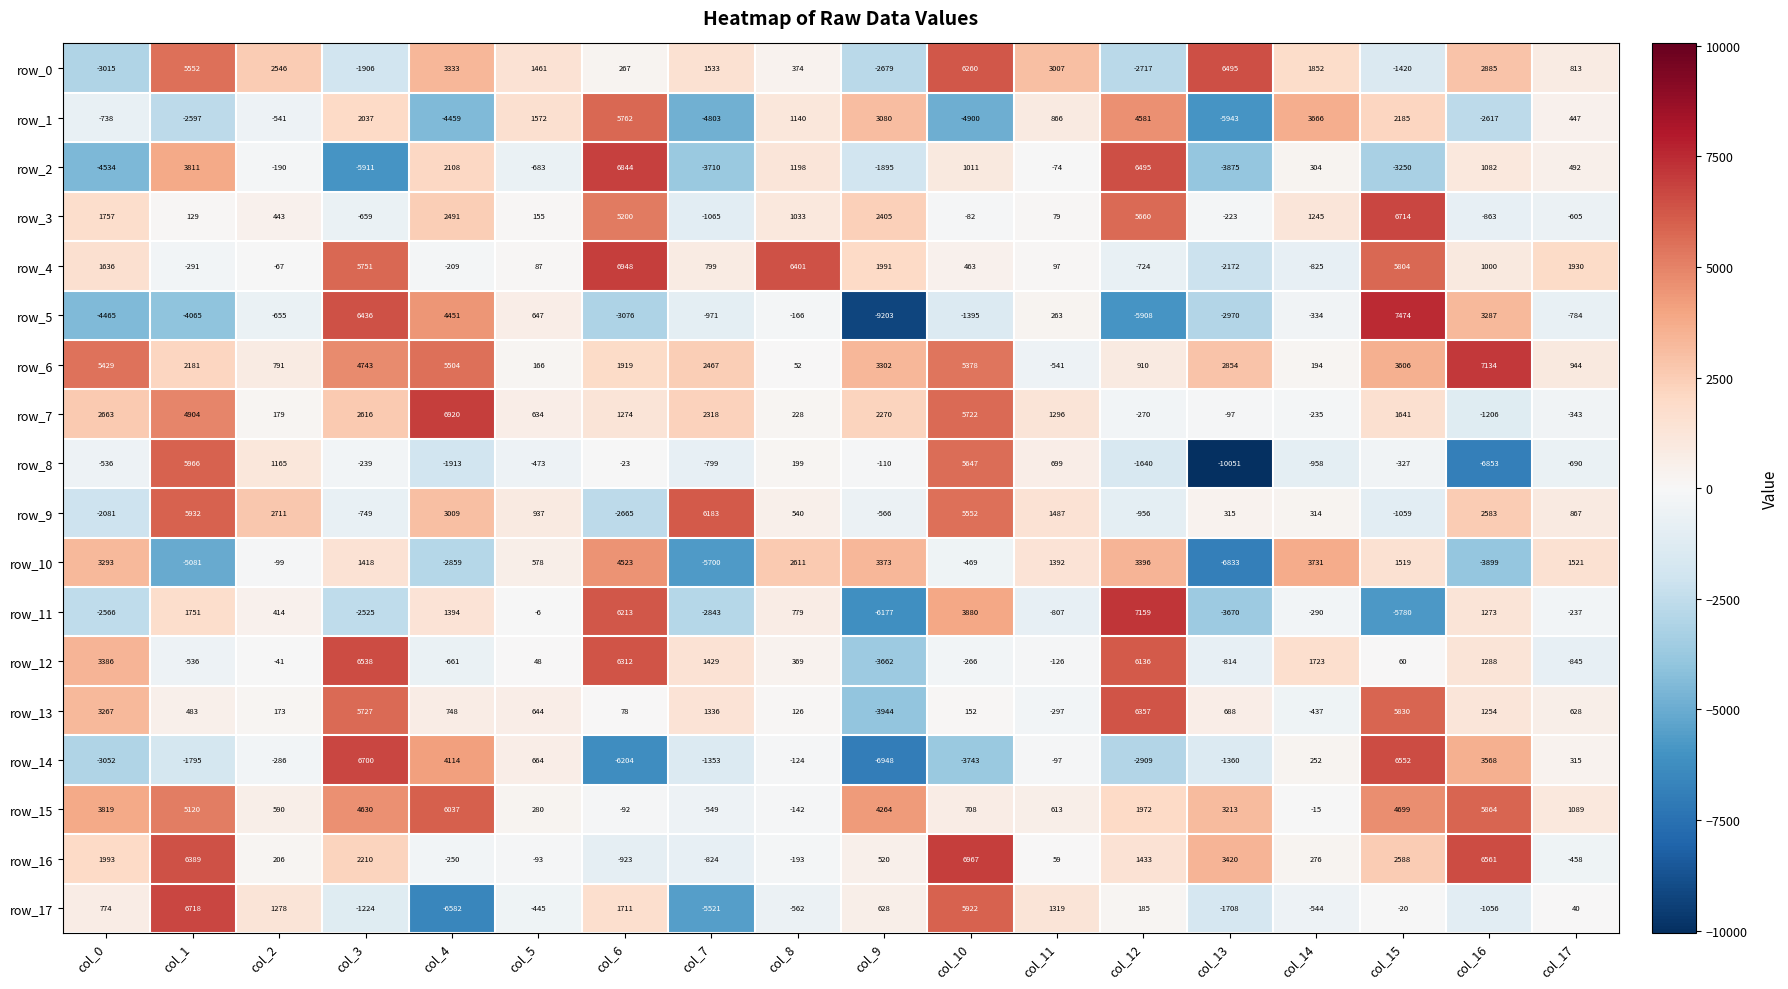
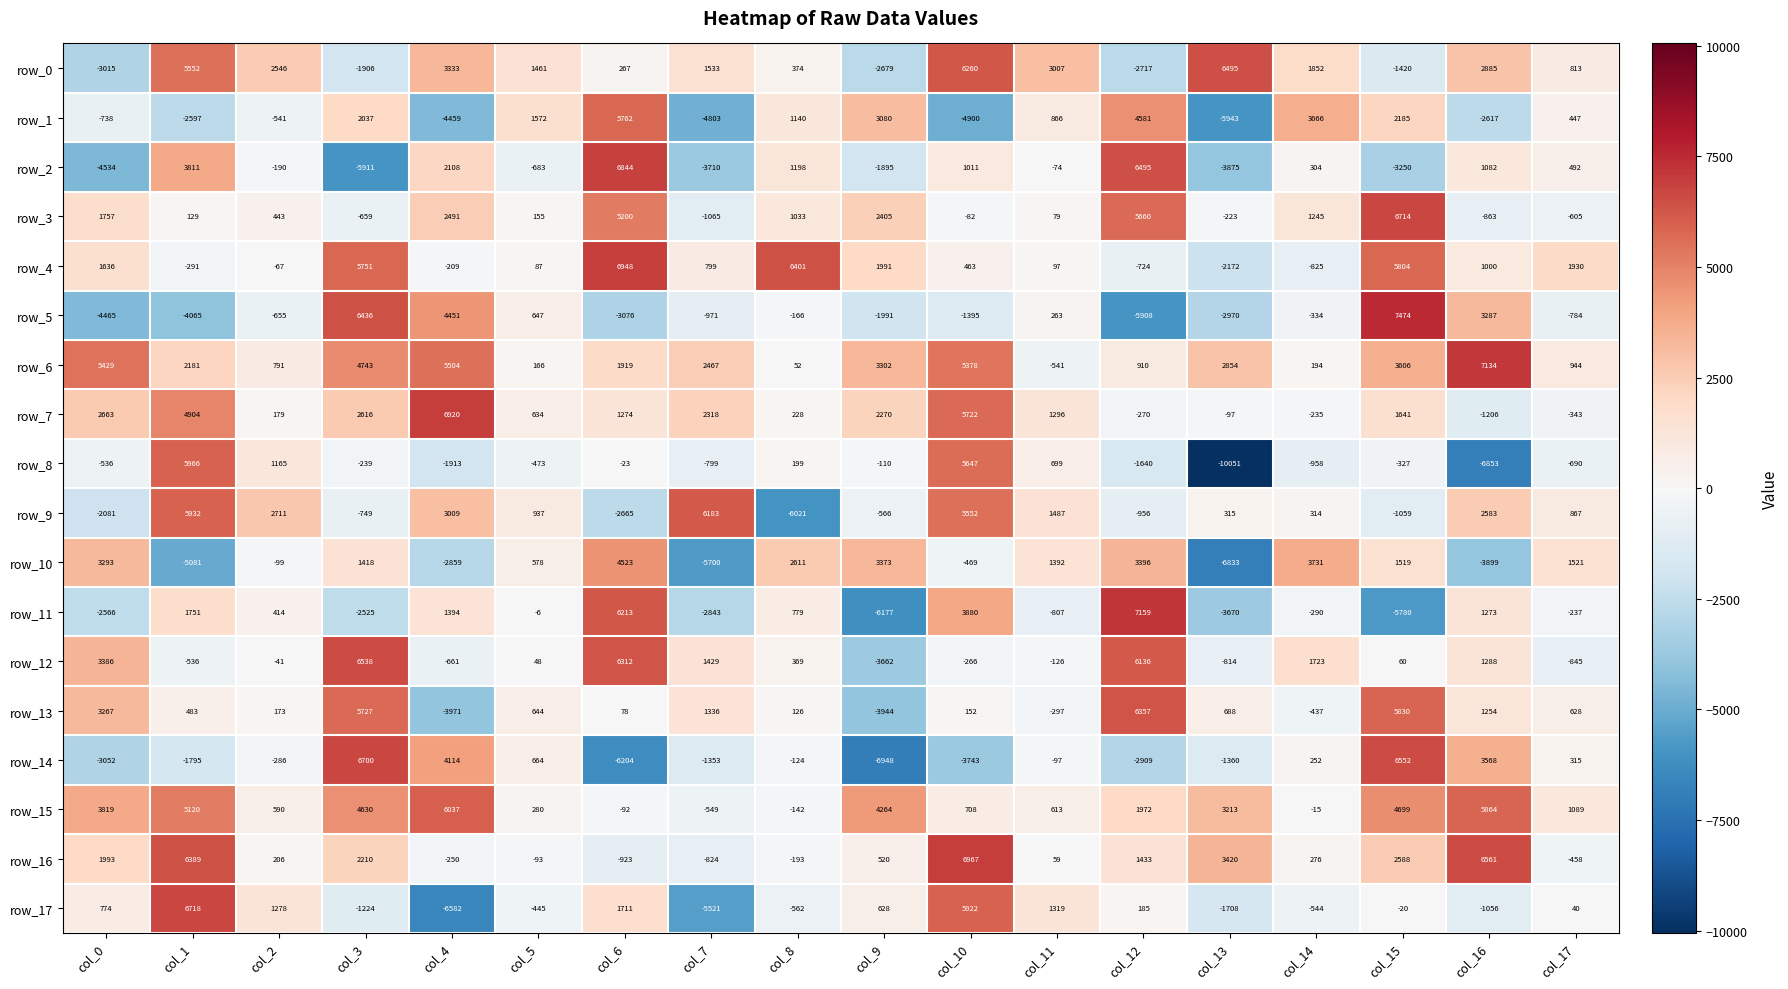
row_5, col_9: -9203 -> -1991
row_9, col_8: 540 -> -6021
row_13, col_4: 748 -> -3971
